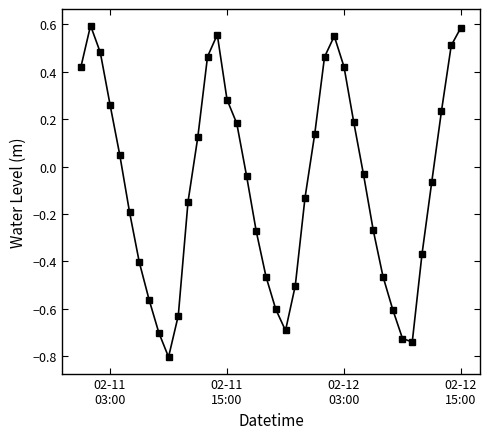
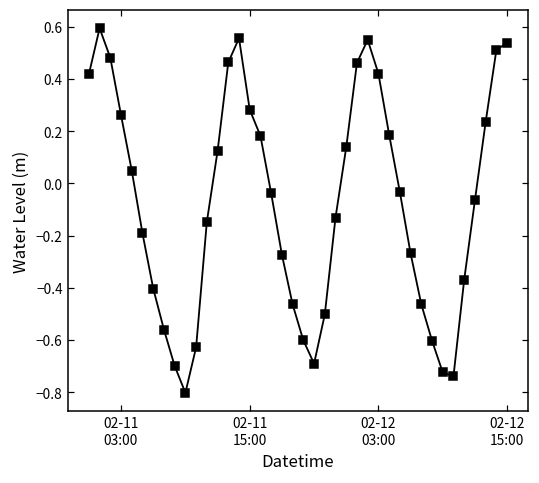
02-12 15:00: 0.59 -> 0.54
